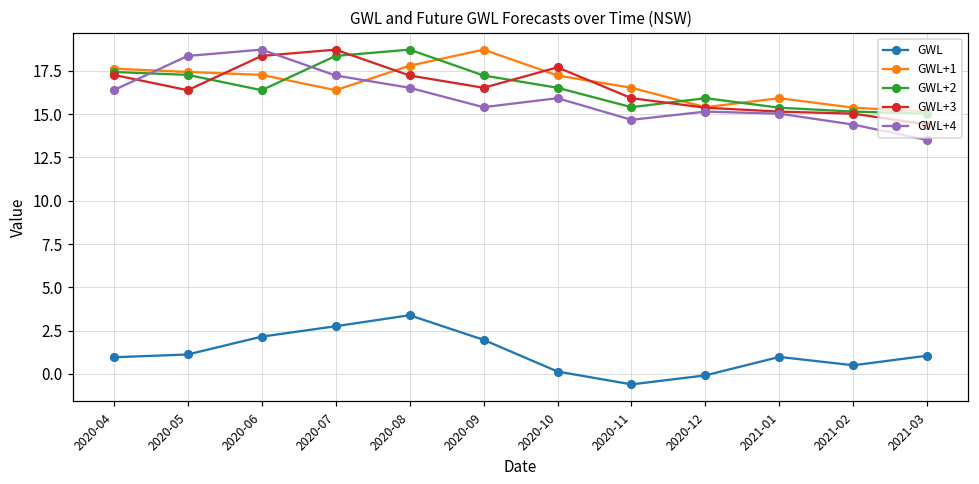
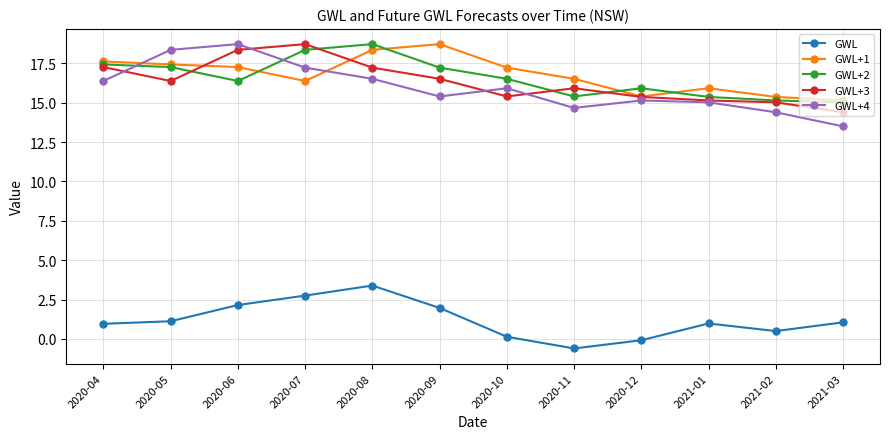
GWL+1, 2020-08: 17.8 -> 18.4
GWL+3, 2020-10: 17.7 -> 15.4
